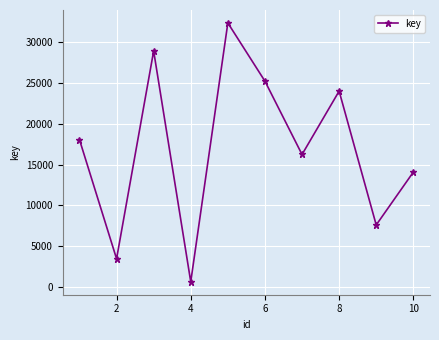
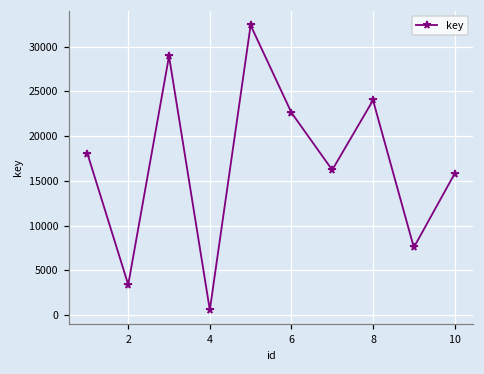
6: 25000 -> 23000
10: 14000 -> 16000
